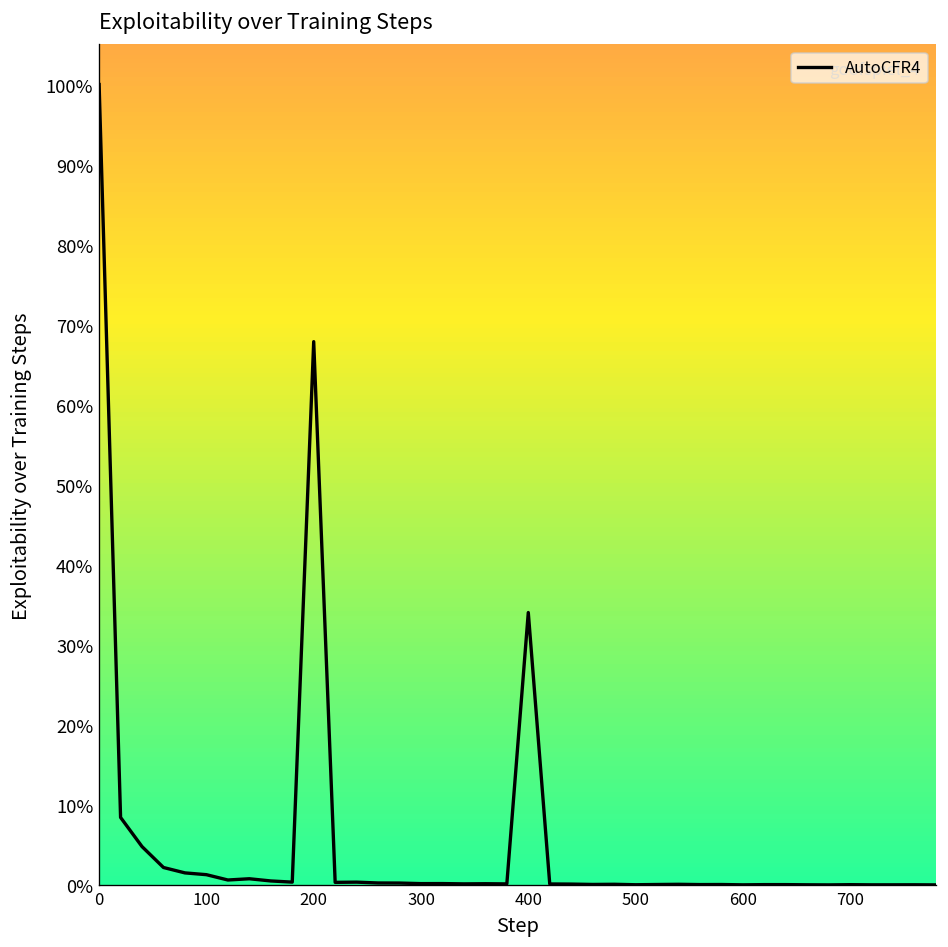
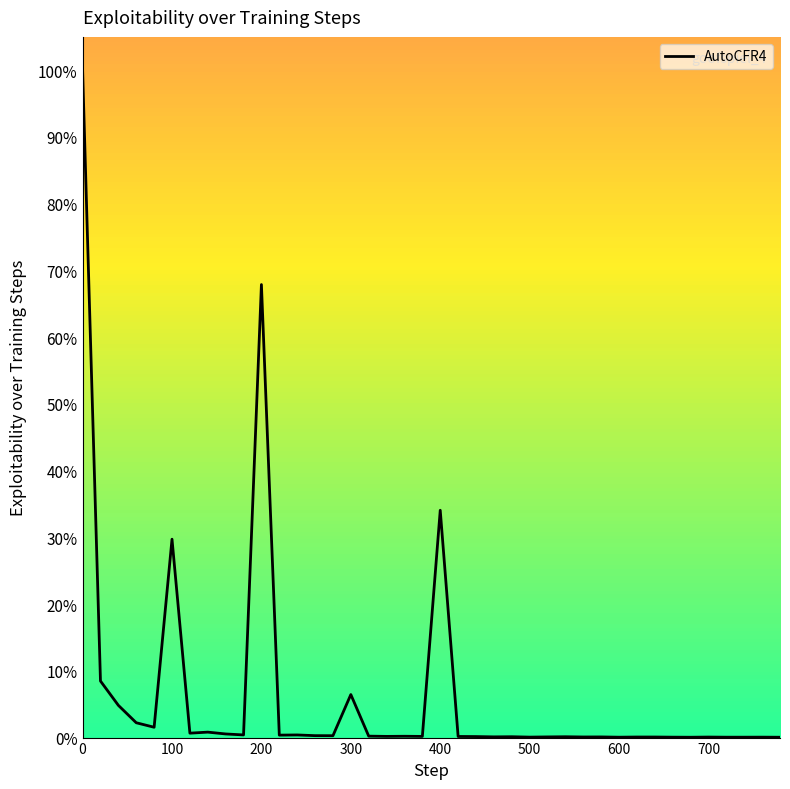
100: 1% -> 30%
300: 0% -> 6%
